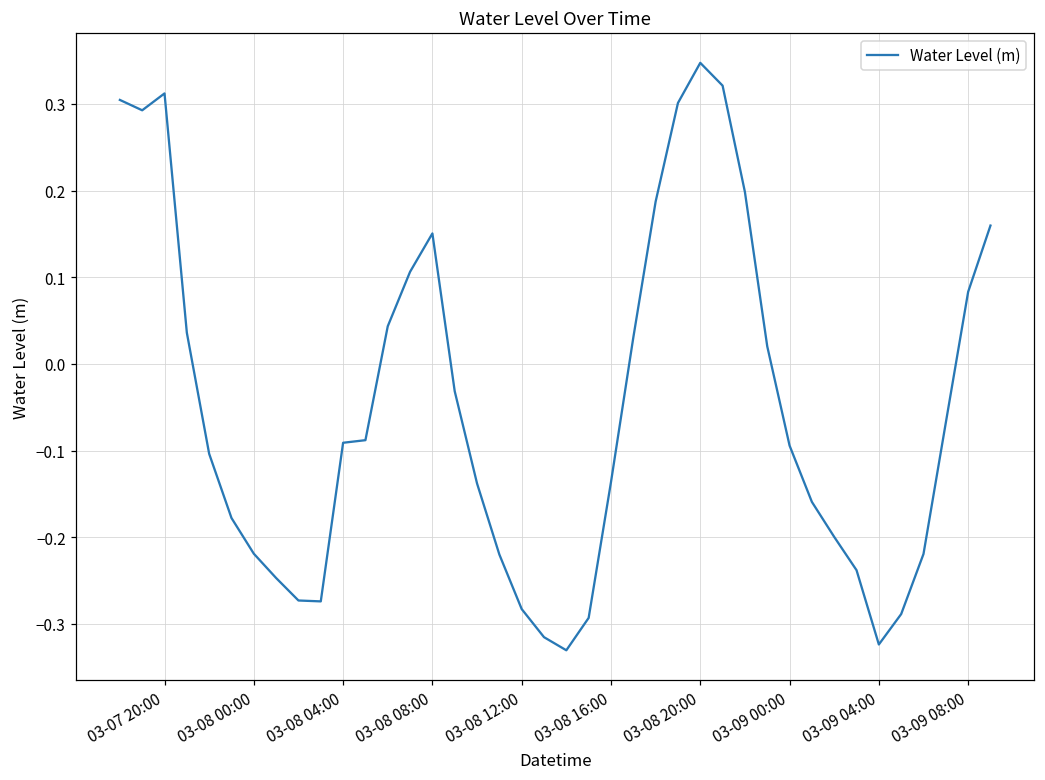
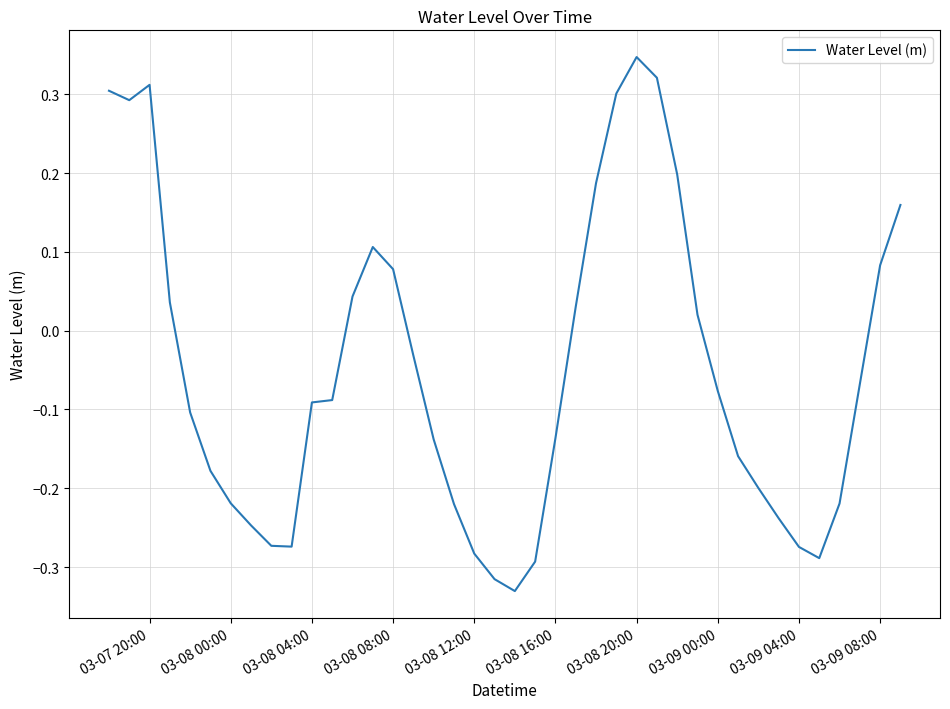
03-08 08:00: 0.15 -> 0.08
03-09 00:00: -0.09 -> -0.08
03-09 04:00: -0.32 -> -0.27
